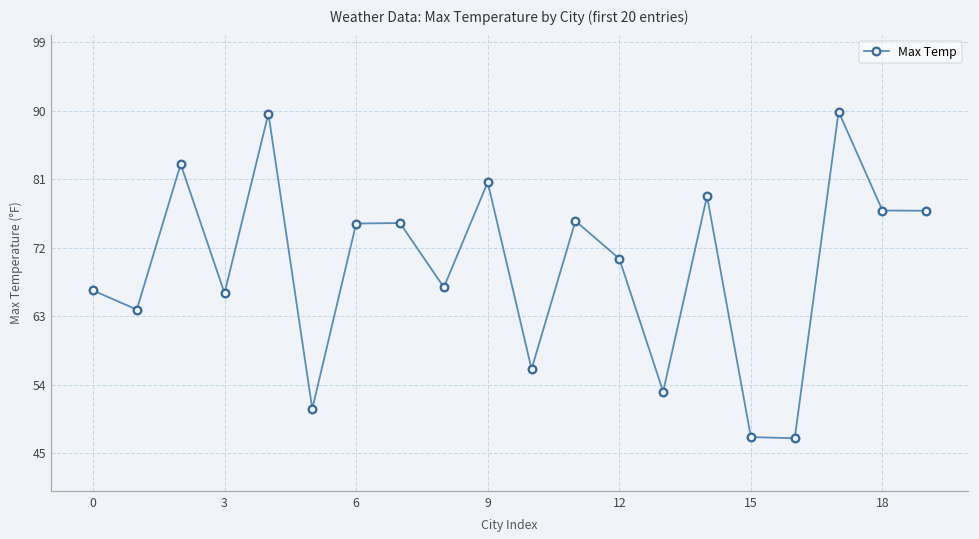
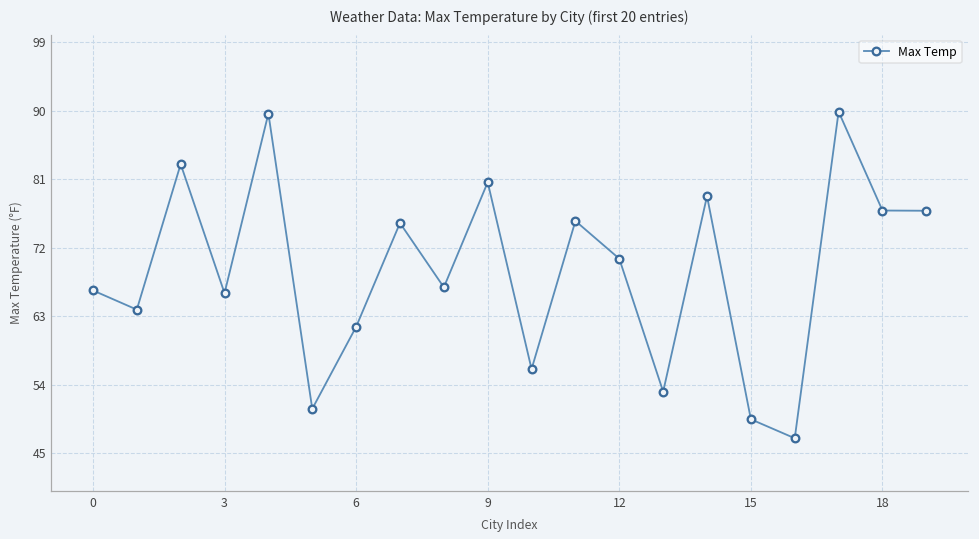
6: 75 -> 62
15: 47 -> 49
